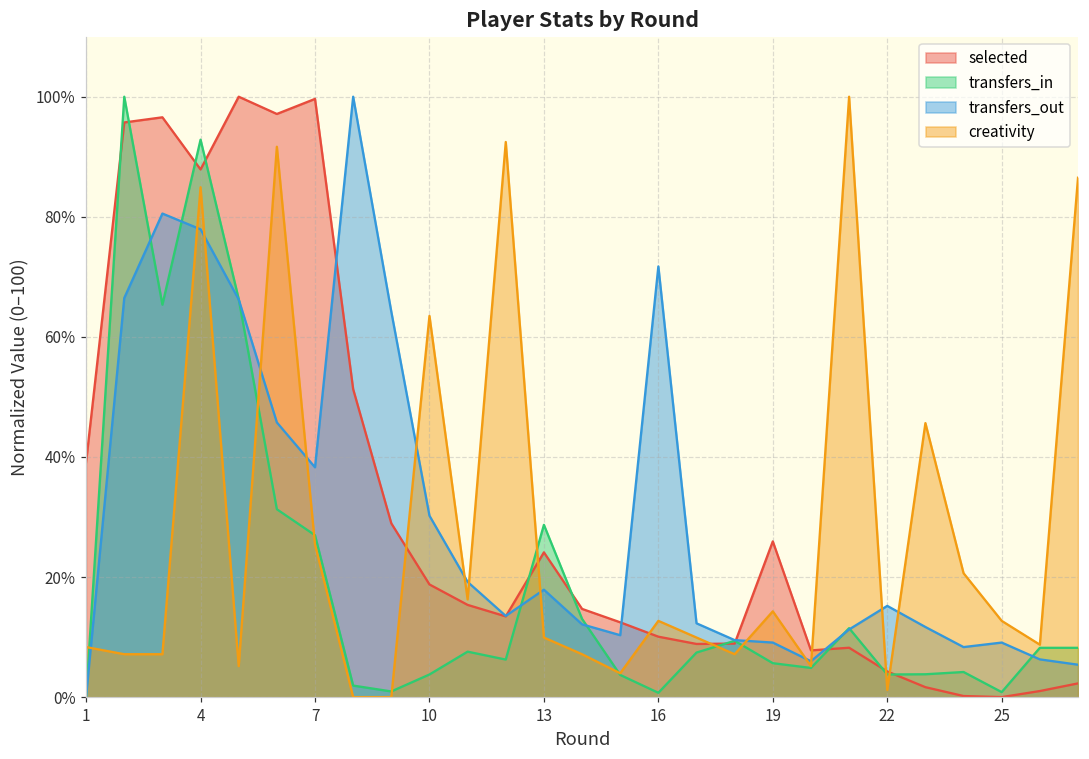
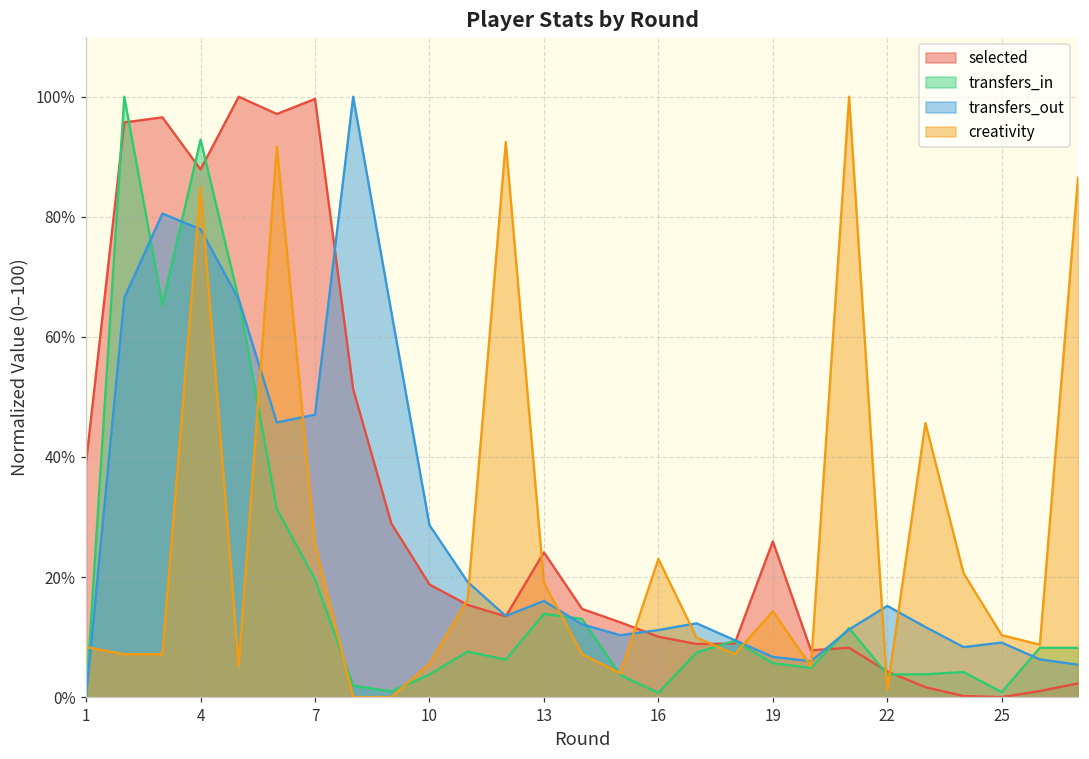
transfers_in, 7: 27% -> 20%
transfers_out, 7: 38% -> 47%
transfers_out, 10: 30% -> 29%
creativity, 10: 63% -> 6%
transfers_in, 13: 29% -> 14%
transfers_out, 13: 18% -> 16%
creativity, 13: 10% -> 19%
transfers_out, 16: 72% -> 11%
creativity, 16: 13% -> 23%
transfers_out, 19: 9% -> 7%
creativity, 25: 13% -> 10%
